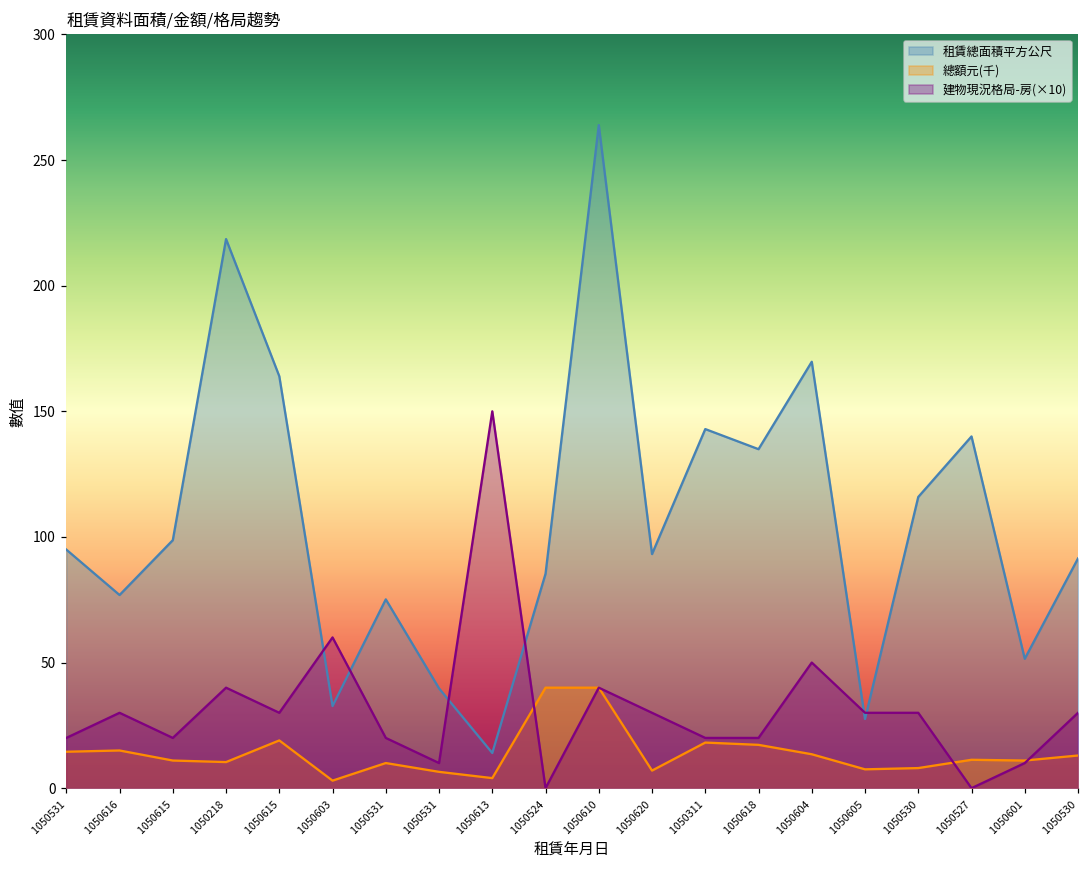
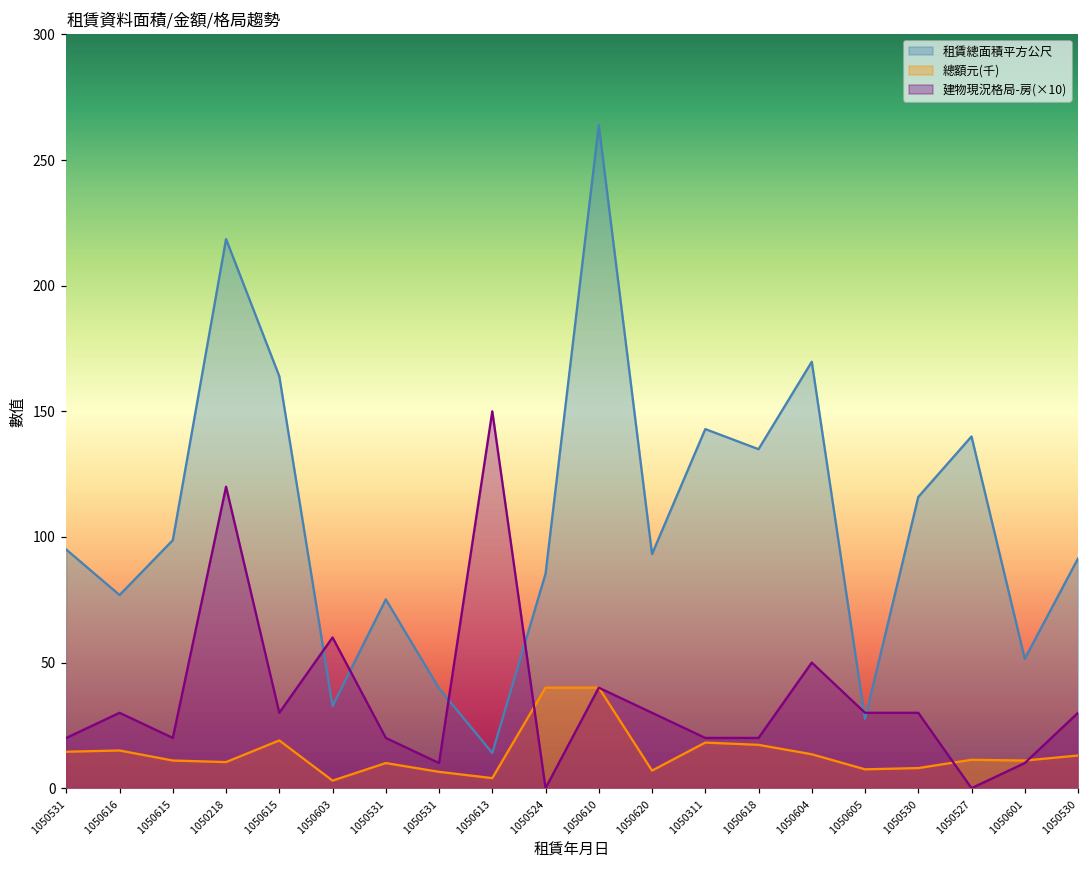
建物現況格局-房(×10), 1050218: 40 -> 120
